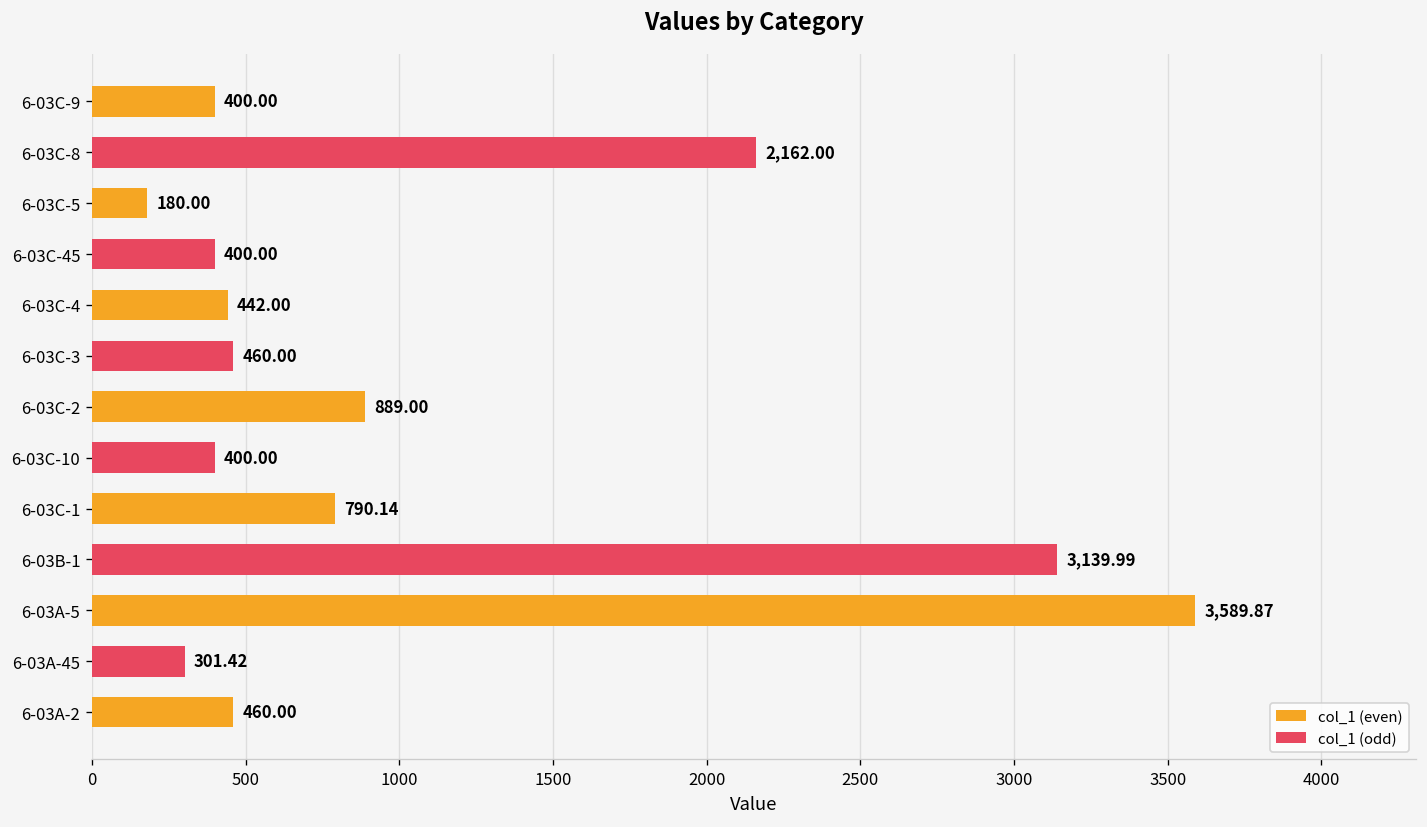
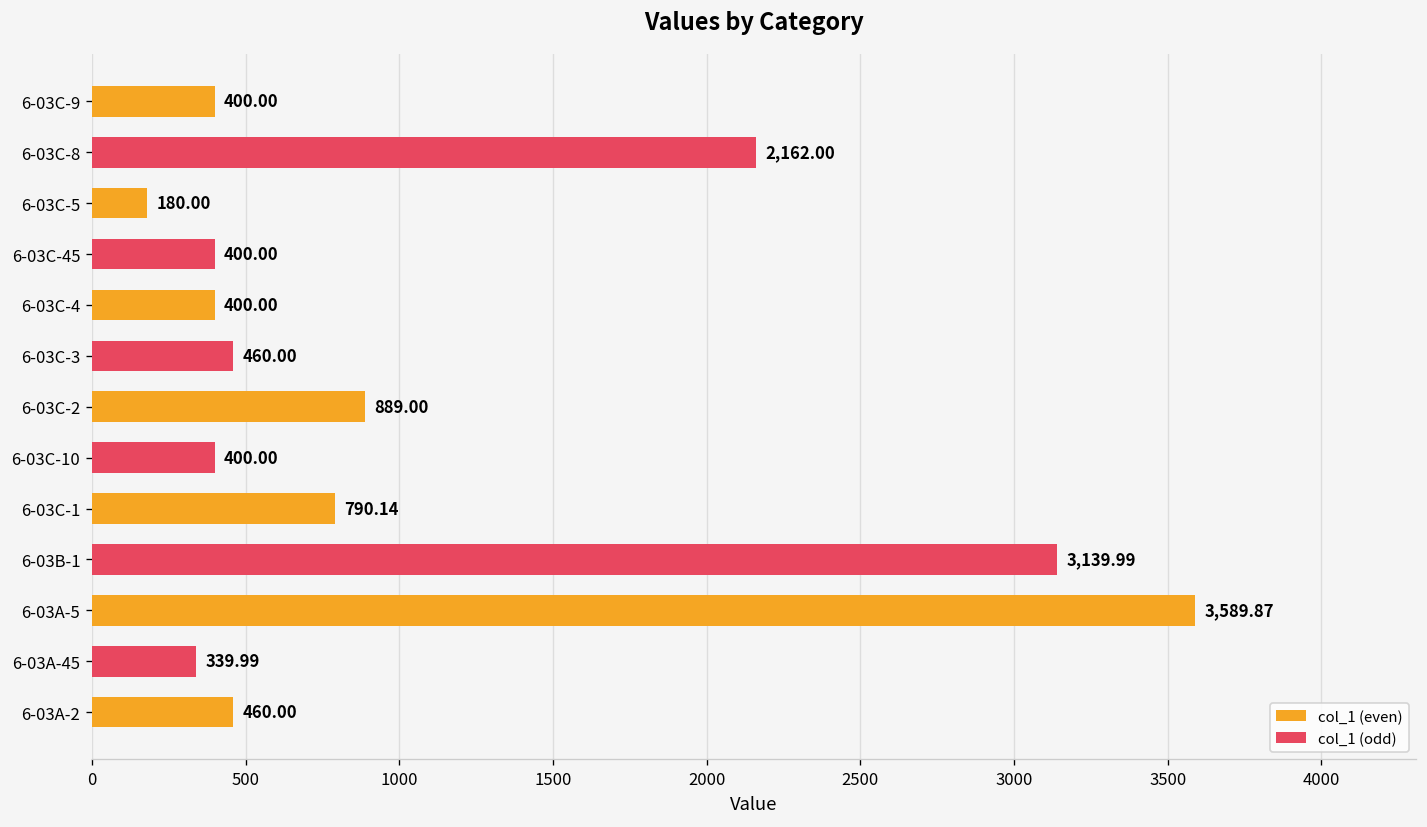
6-03C-4: 442.00 -> 400.00
6-03A-45: 301.42 -> 339.99
